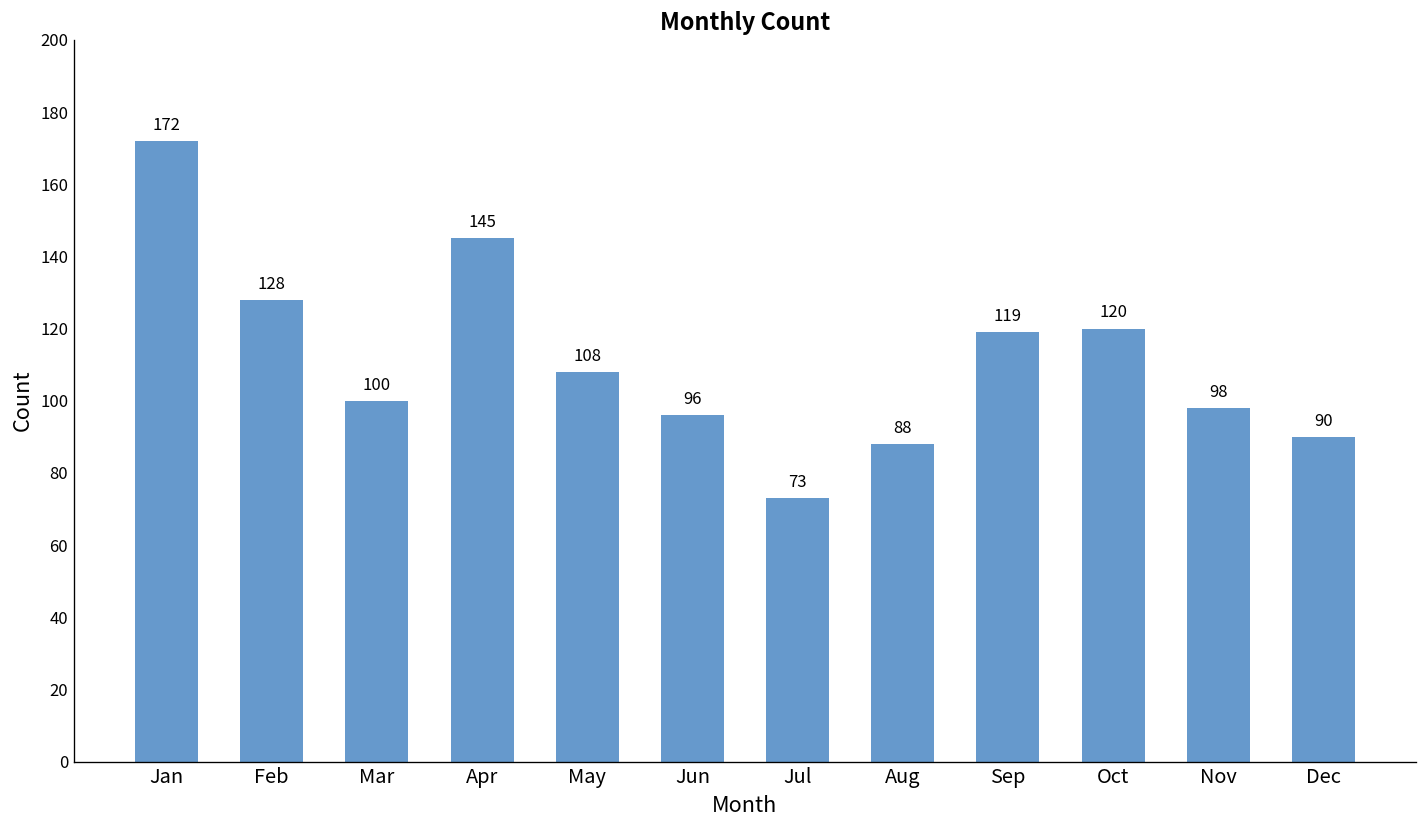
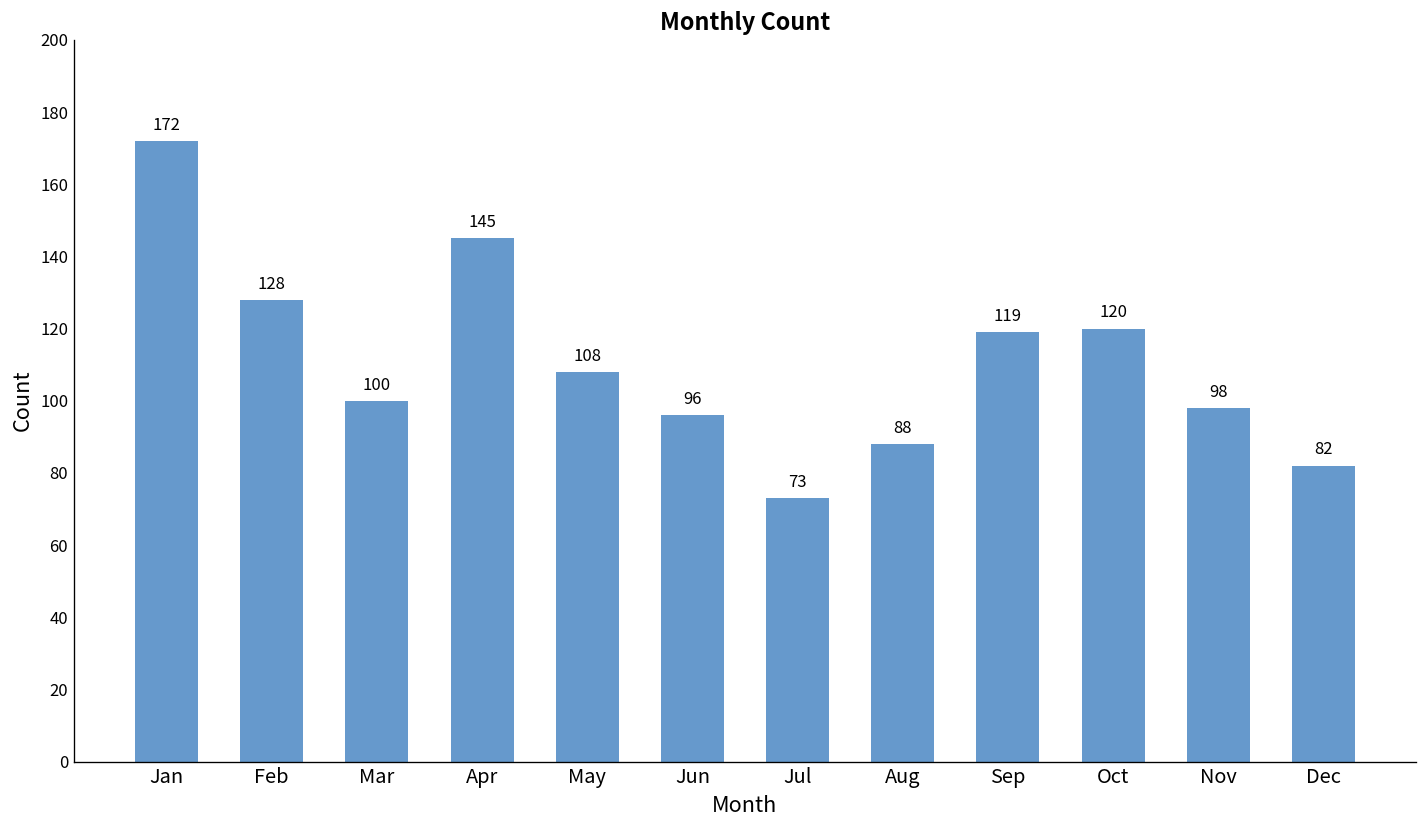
Dec: 90 -> 82
